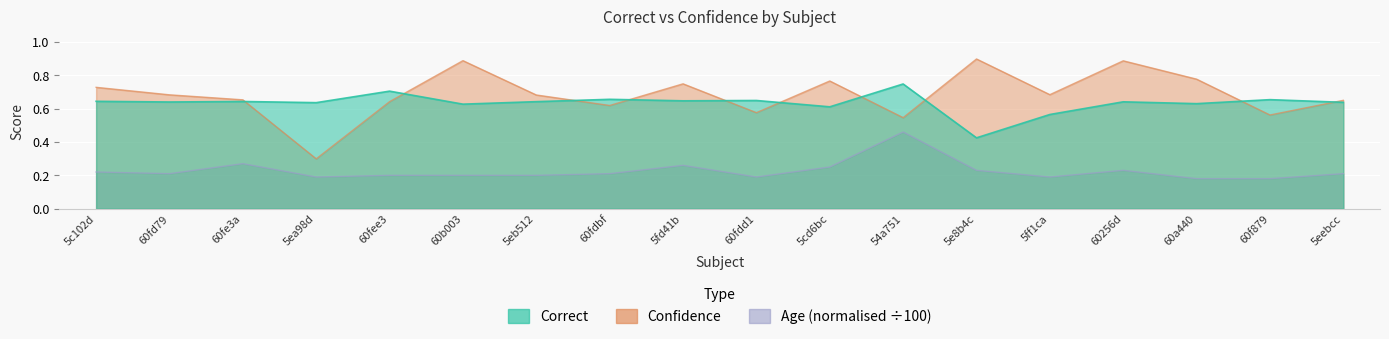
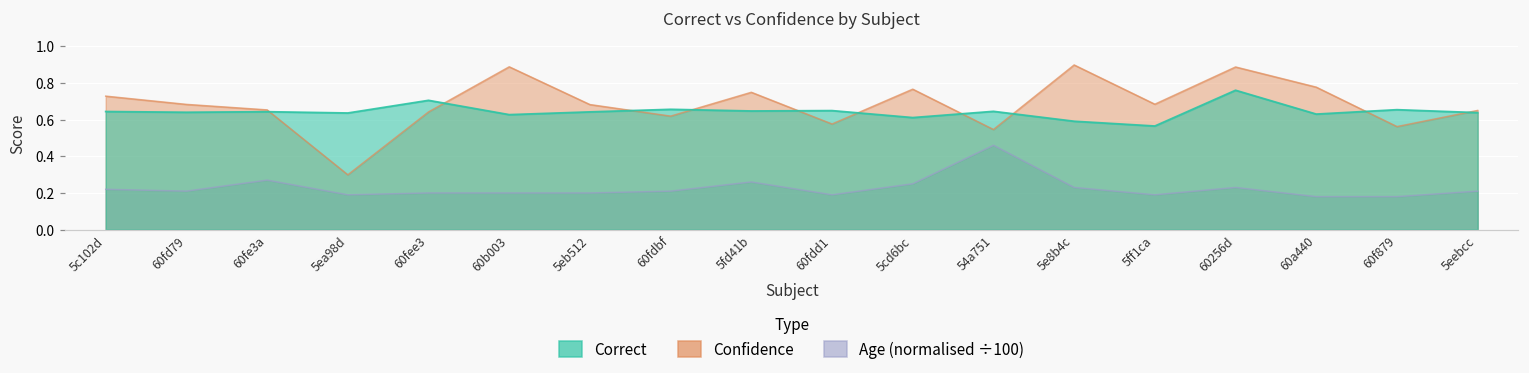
Correct, 54a751: 0.75 -> 0.65
Correct, 5e8b4c: 0.43 -> 0.59
Correct, 60256d: 0.64 -> 0.76
